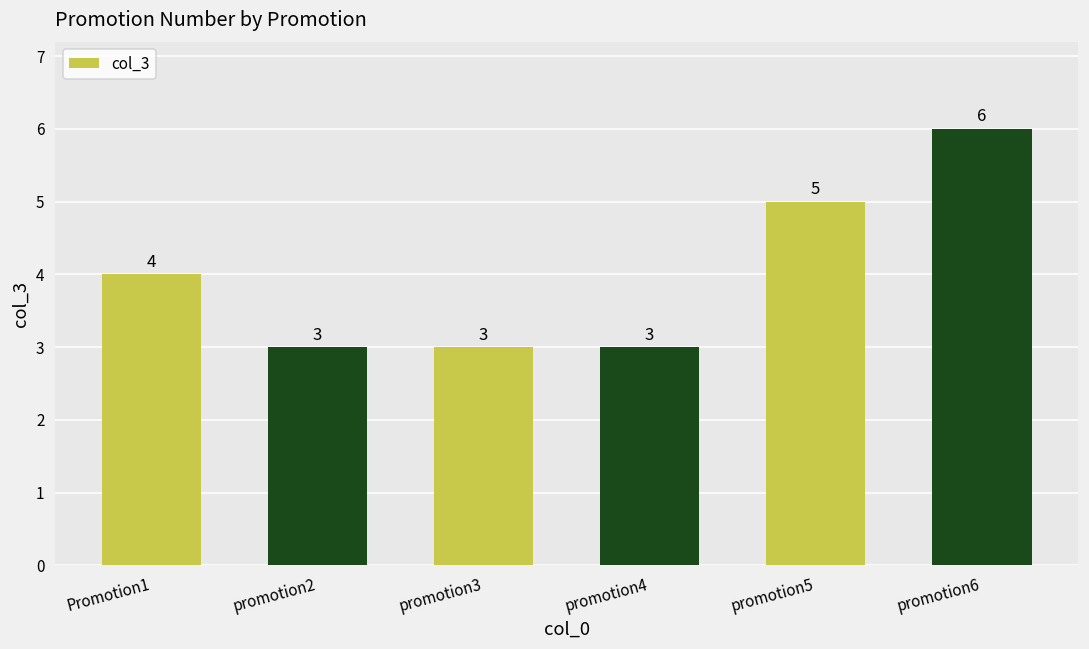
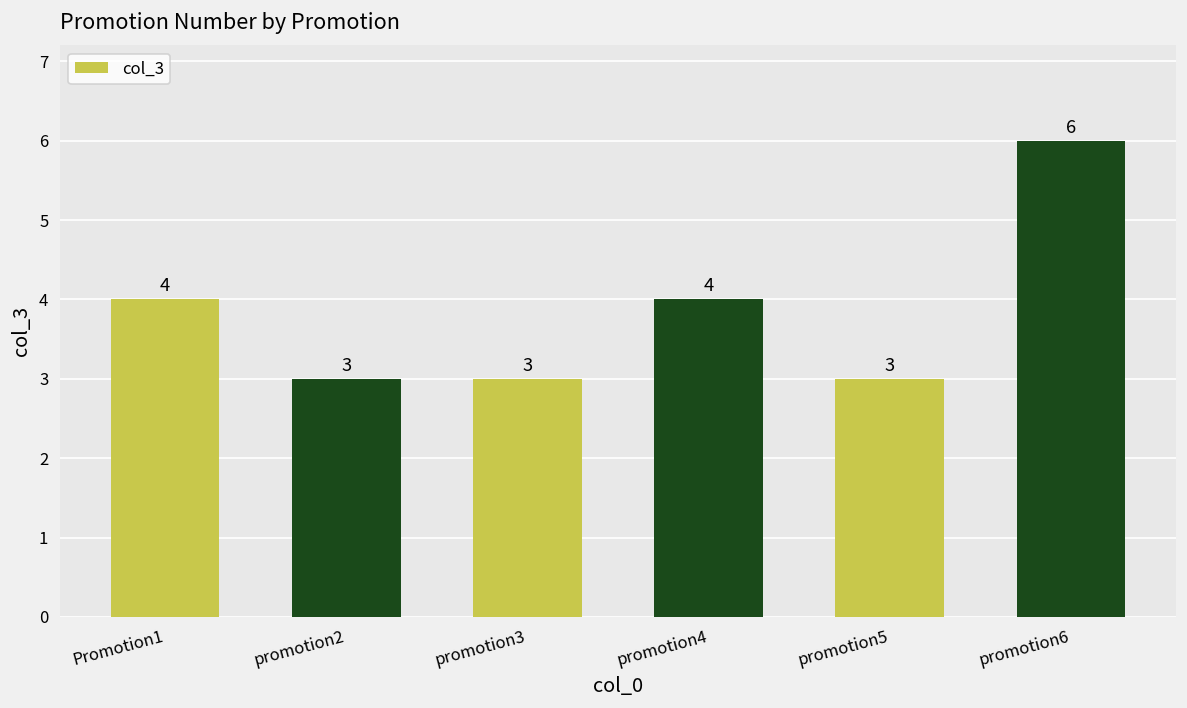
promotion4: 3 -> 4
promotion5: 5 -> 3
